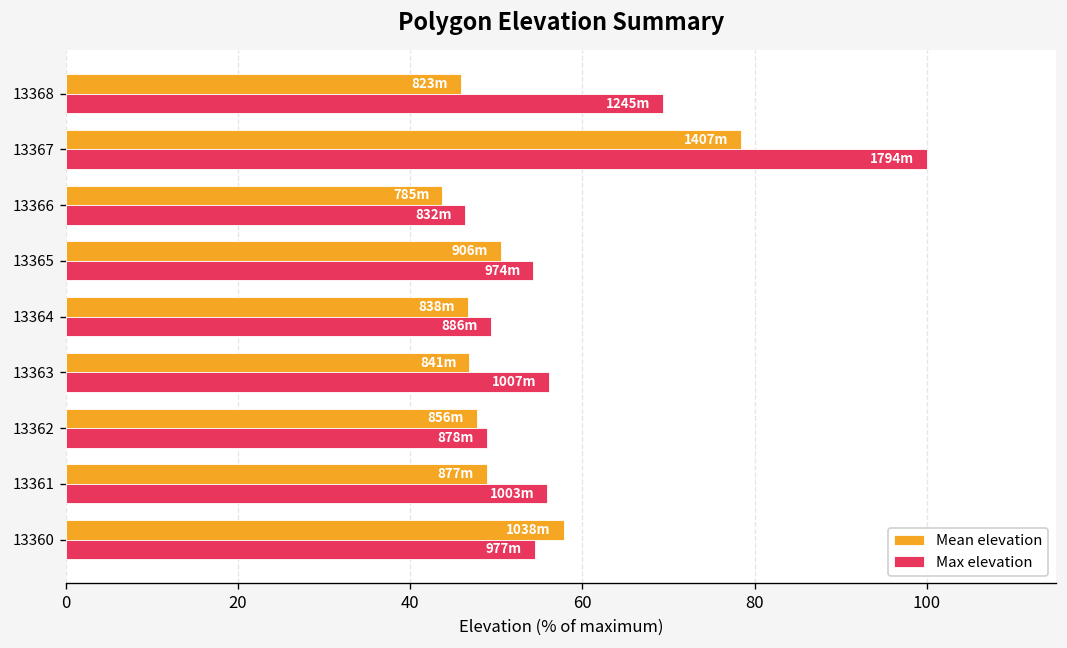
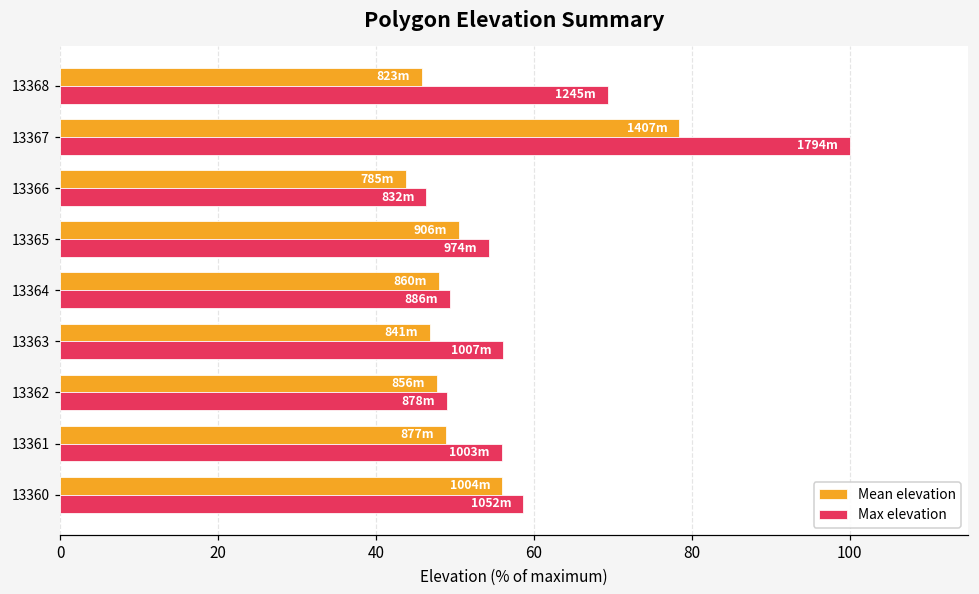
Mean elevation, 13364: 838m -> 860m
Mean elevation, 13360: 1038m -> 1004m
Max elevation, 13360: 977m -> 1052m
